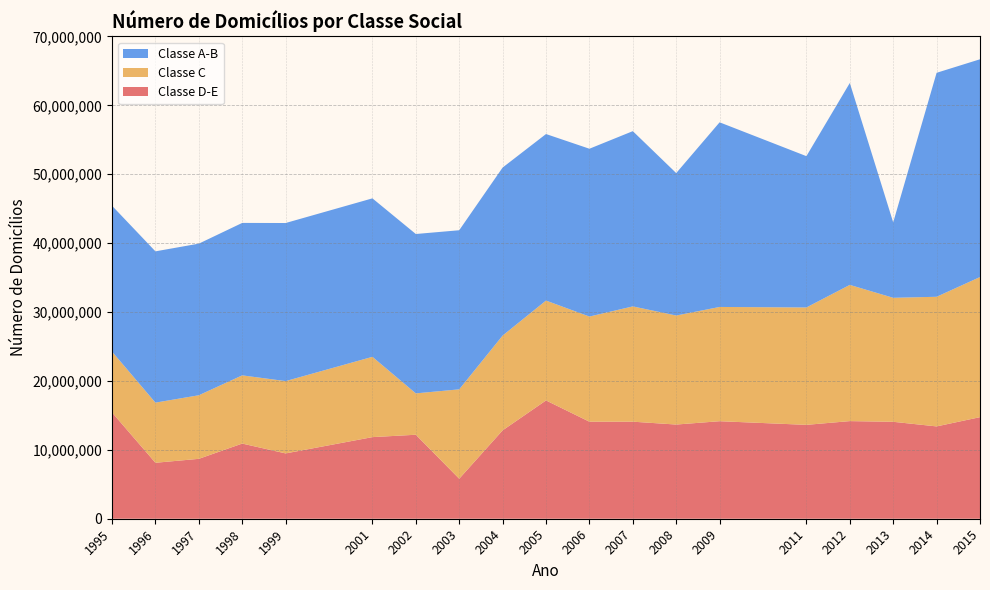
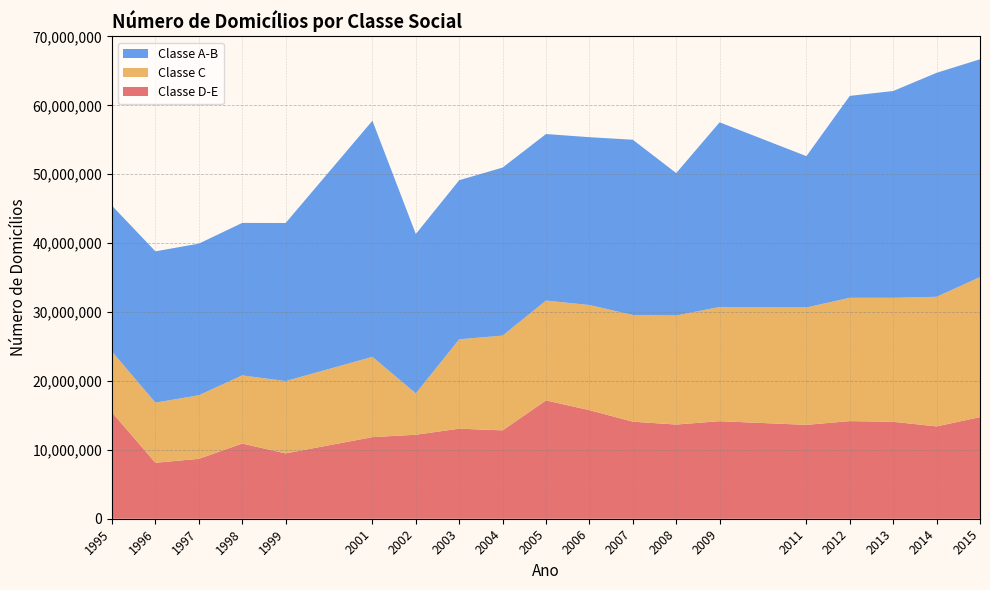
Classe A-B, 2001: 23,000,000 -> 34,000,000
Classe D-E, 2003: 6,000,000 -> 13,000,000
Classe D-E, 2006: 14,000,000 -> 16,000,000
Classe C, 2007: 17,000,000 -> 15,000,000
Classe C, 2012: 20,000,000 -> 18,000,000
Classe A-B, 2013: 11,000,000 -> 30,000,000
